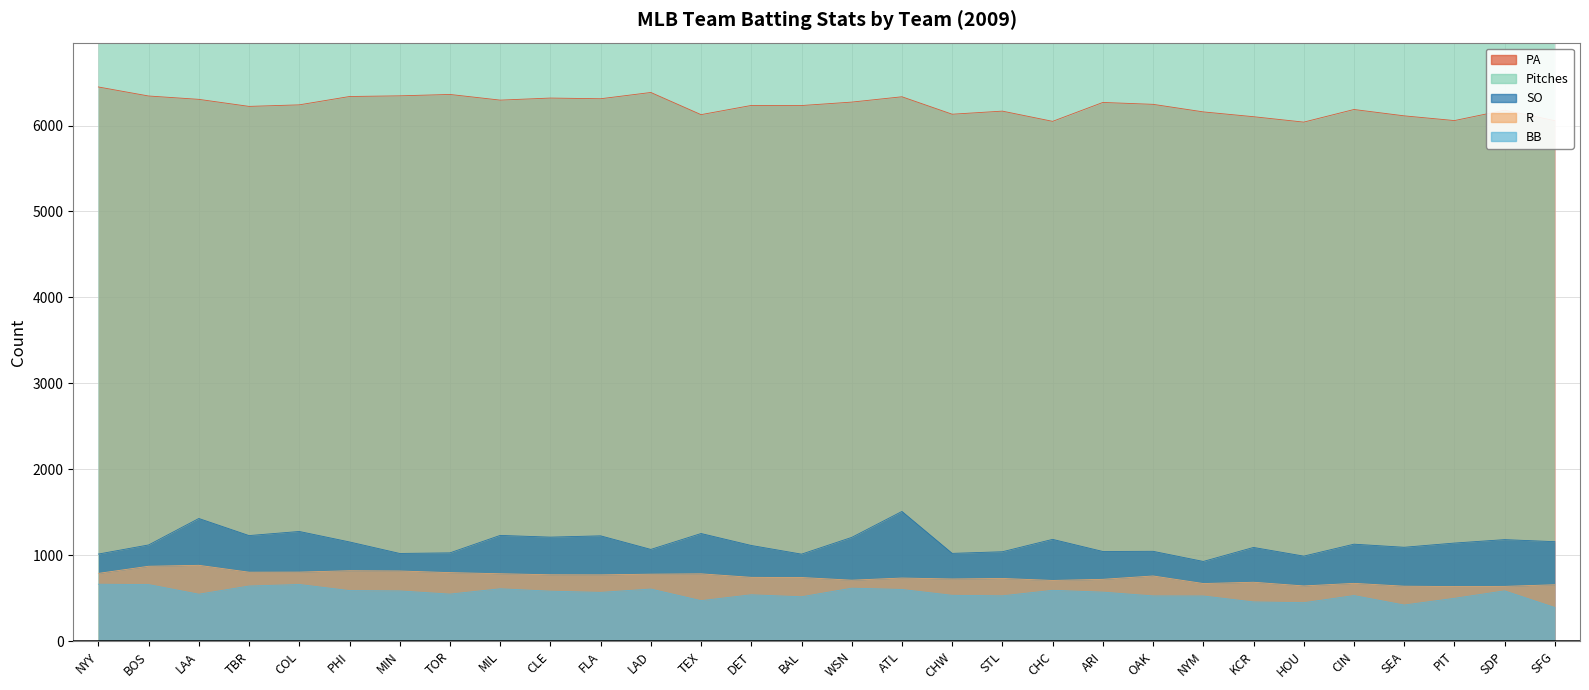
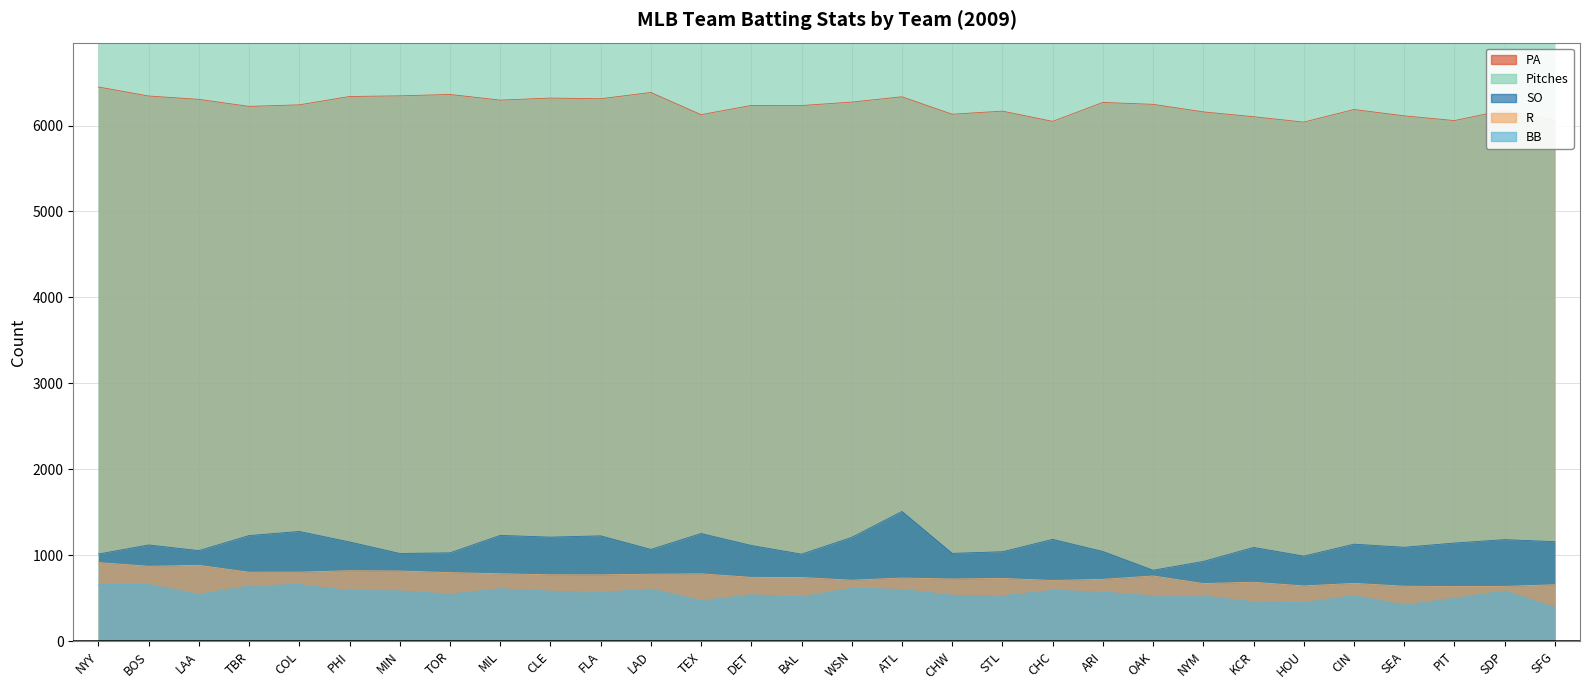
R, NYY: 800 -> 900
SO, LAA: 1400 -> 1100
SO, OAK: 1000 -> 800
